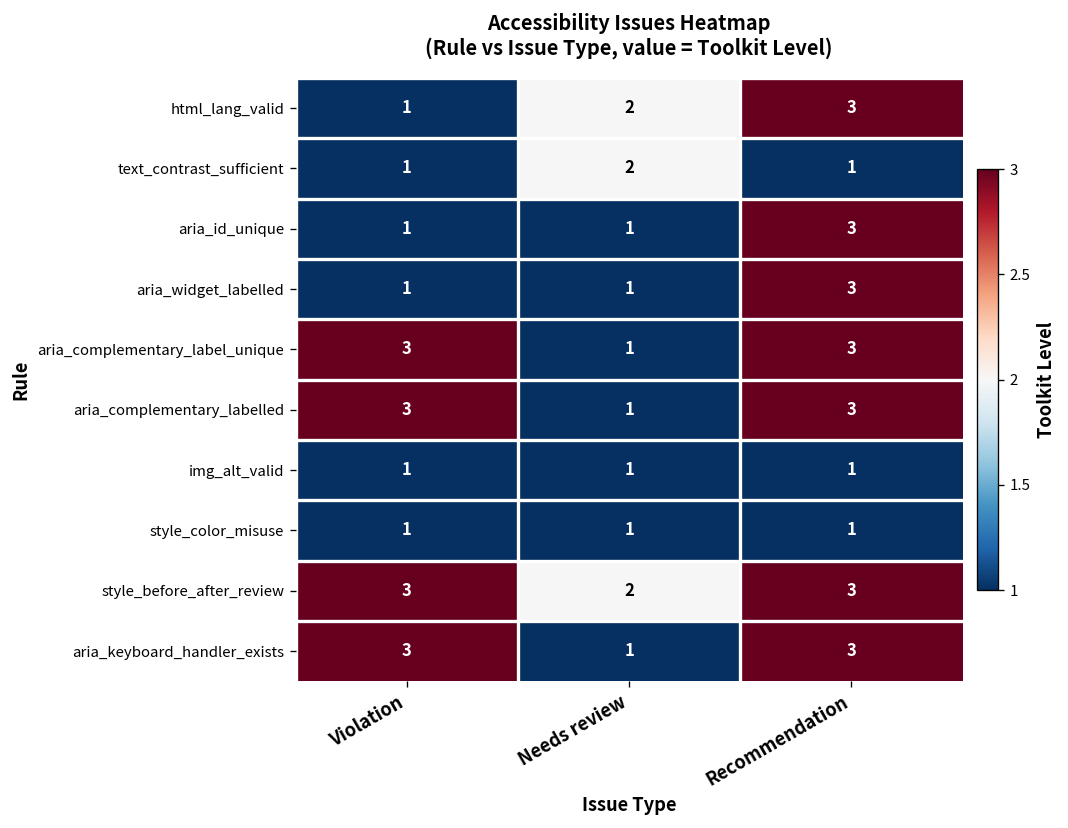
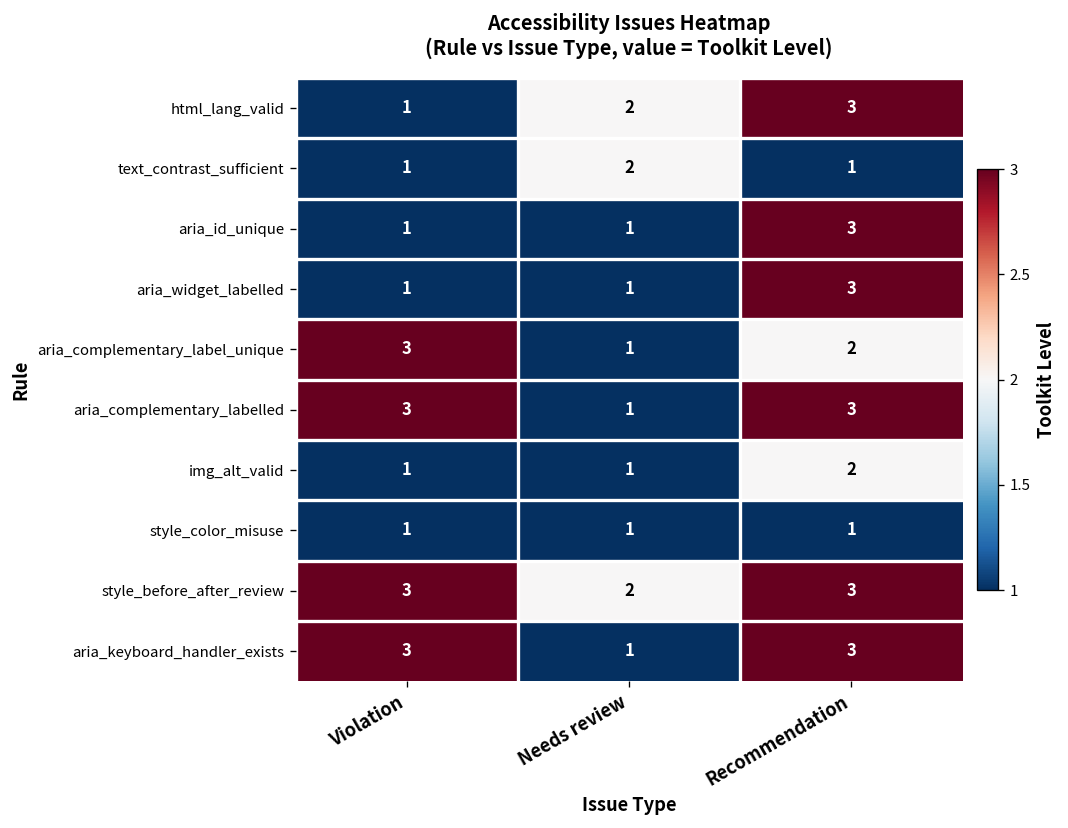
aria_complementary_label_unique, Recommendation: 3 -> 2
img_alt_valid, Recommendation: 1 -> 2
